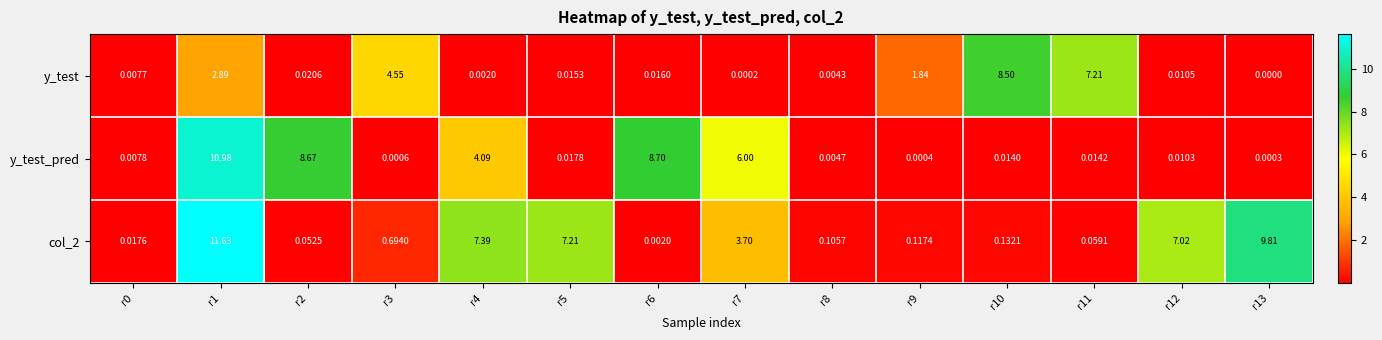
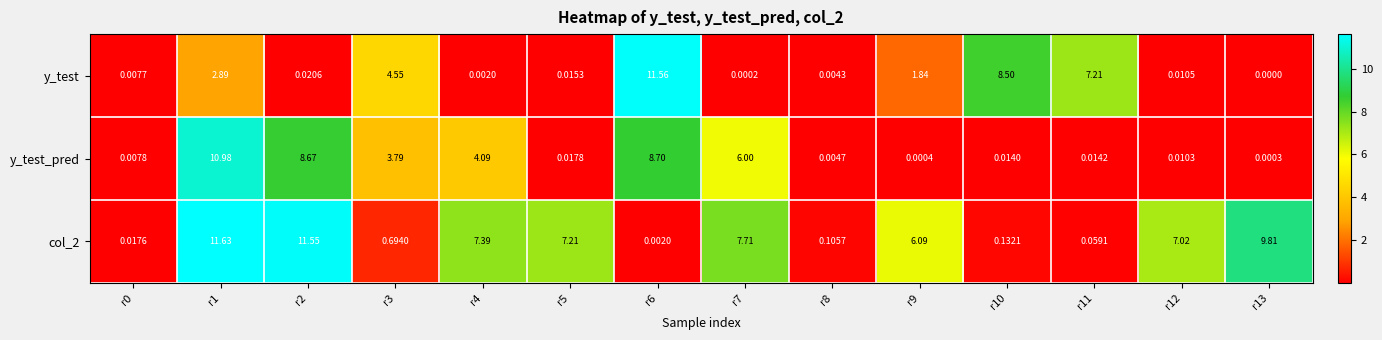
y_test, r6: 0.0160 -> 11.56
y_test_pred, r3: 0.0006 -> 3.79
col_2, r2: 0.0525 -> 11.55
col_2, r7: 3.70 -> 7.71
col_2, r9: 0.1174 -> 6.09
